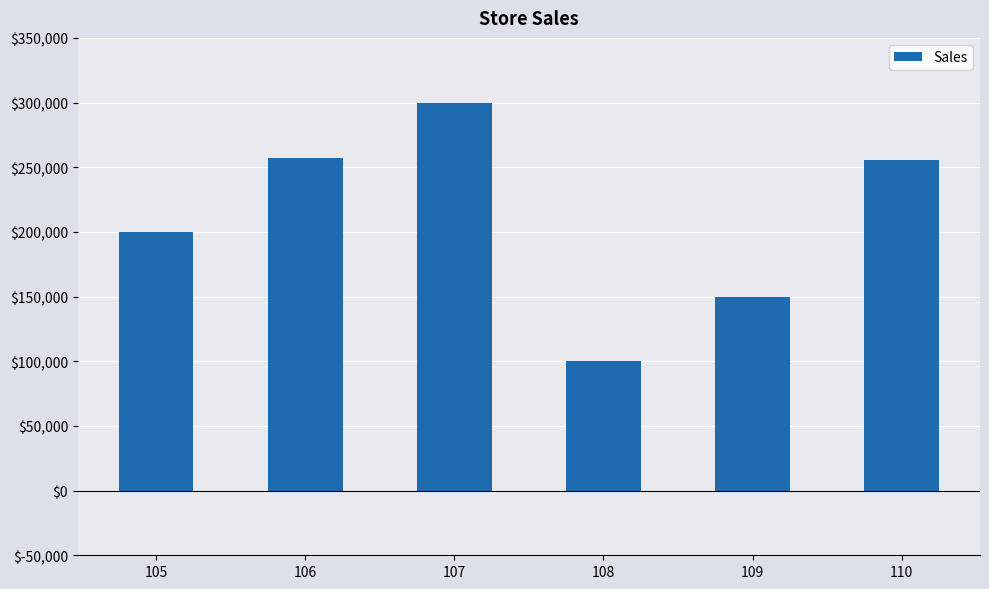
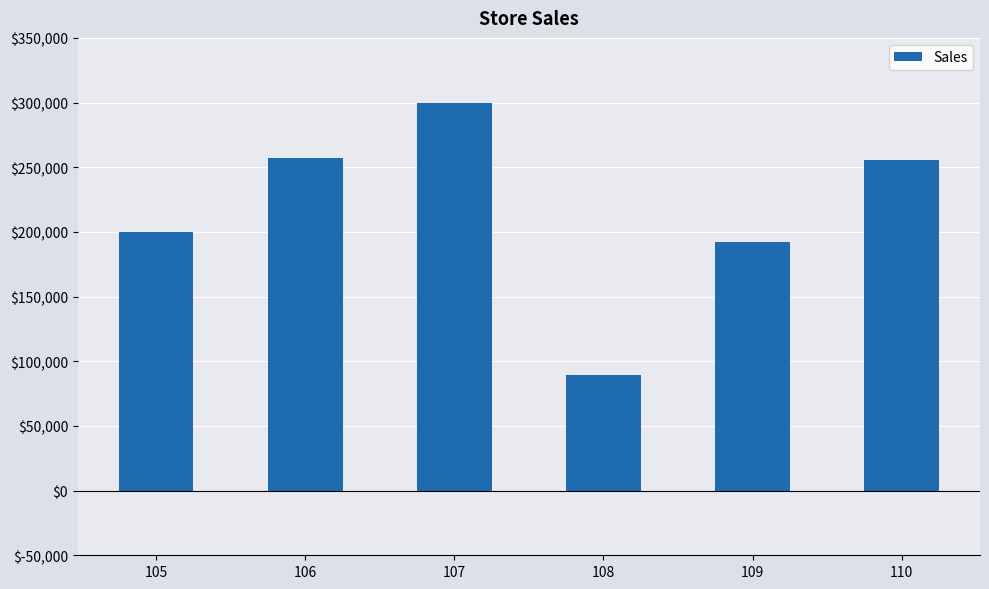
108: $100,000 -> $89,000
109: $150,000 -> $192,000
